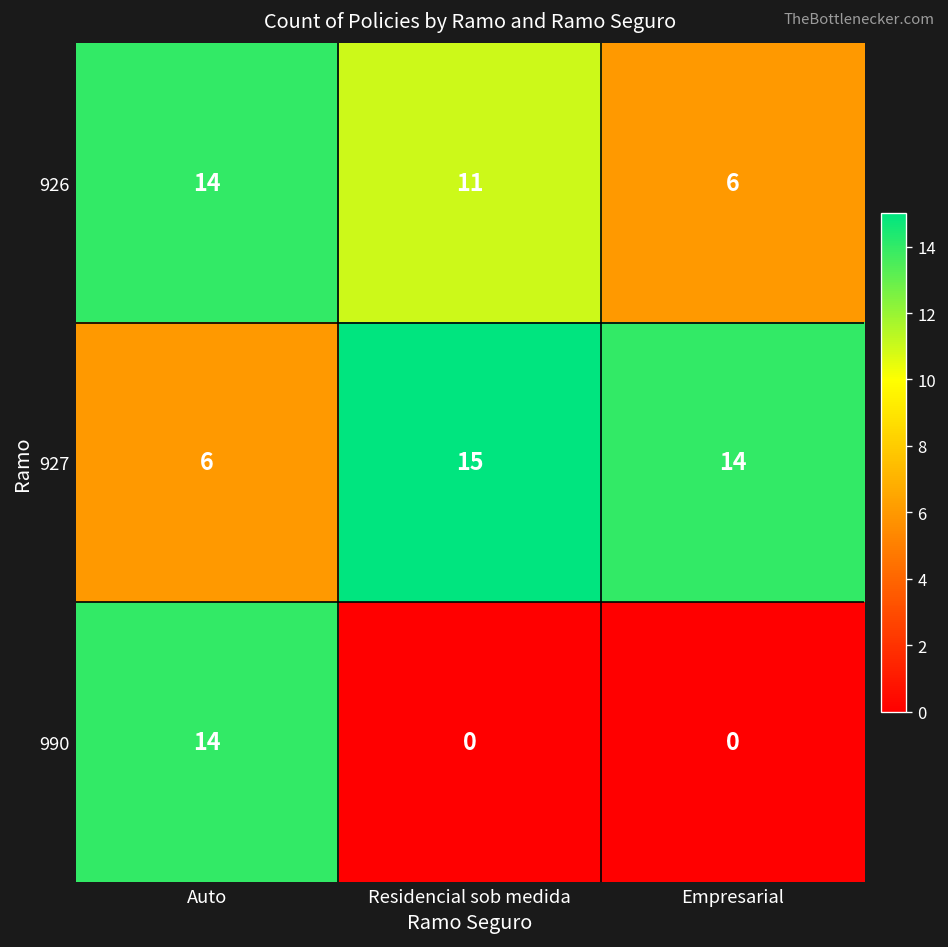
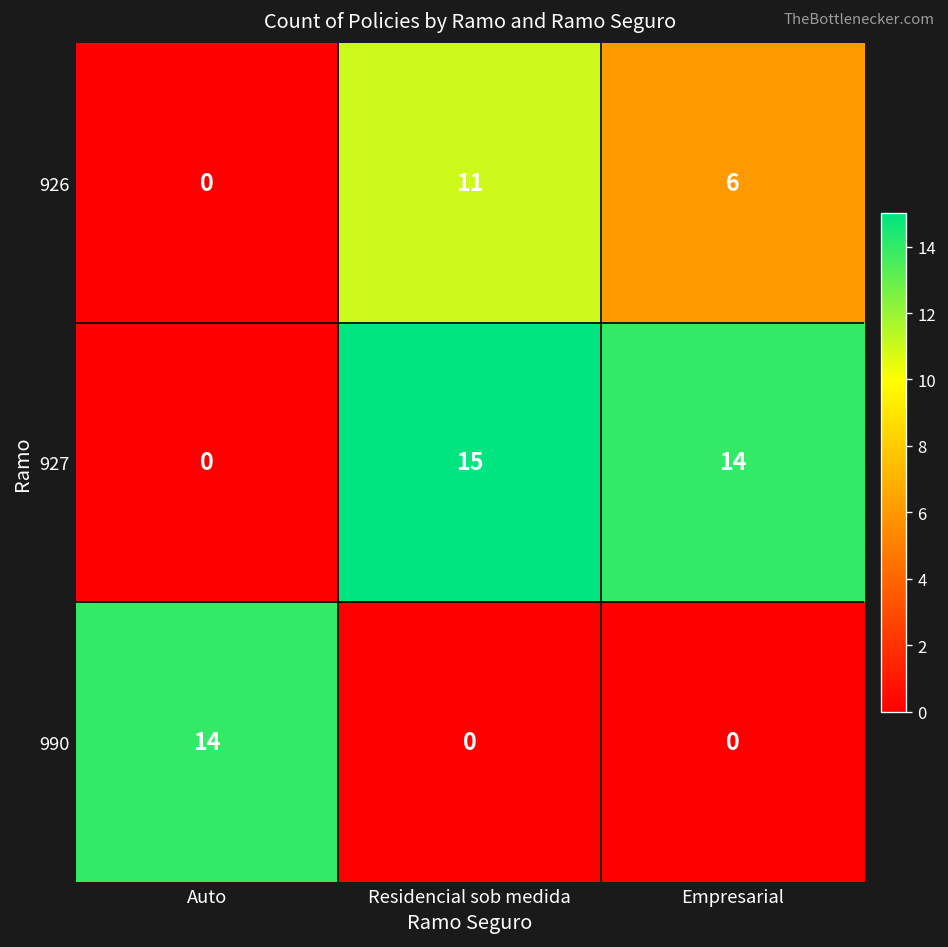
926, Auto: 14 -> 0
927, Auto: 6 -> 0
